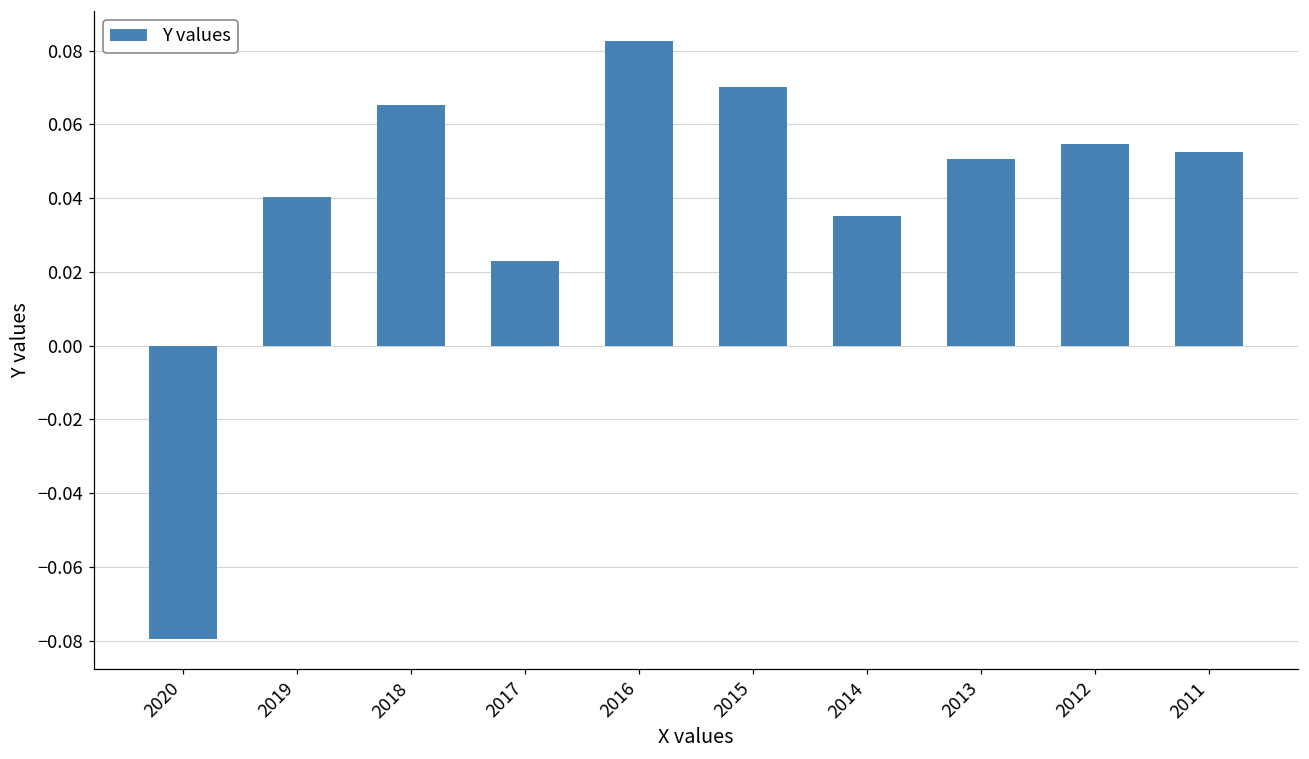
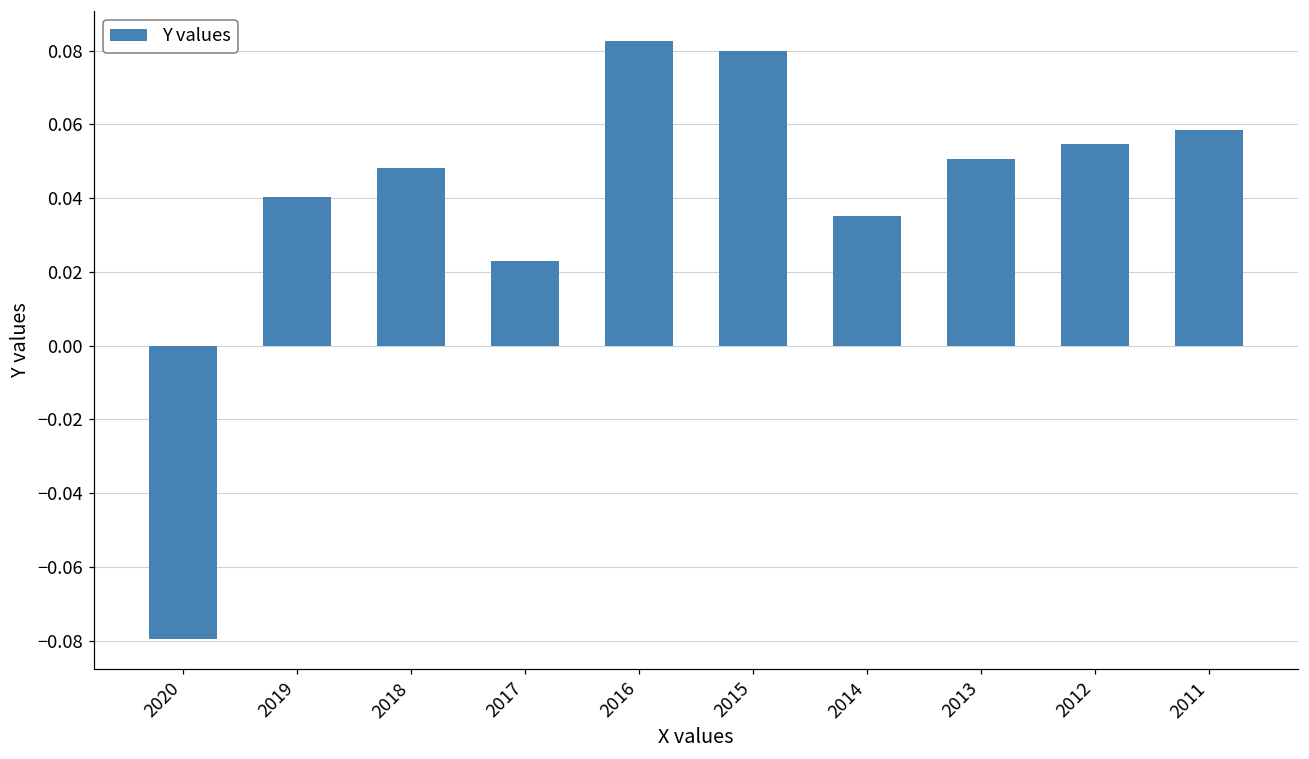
2018: 0.065 -> 0.048
2015: 0.07 -> 0.08
2011: 0.052 -> 0.058
